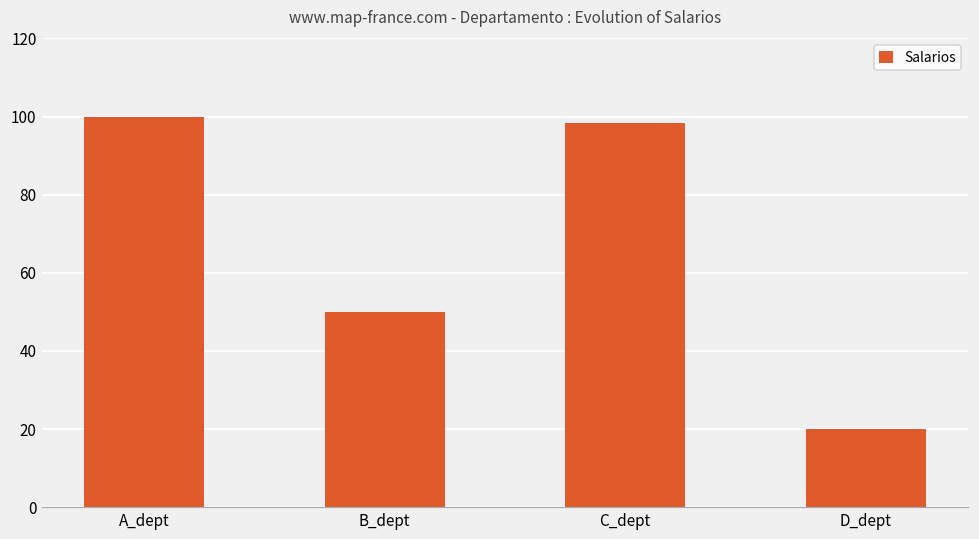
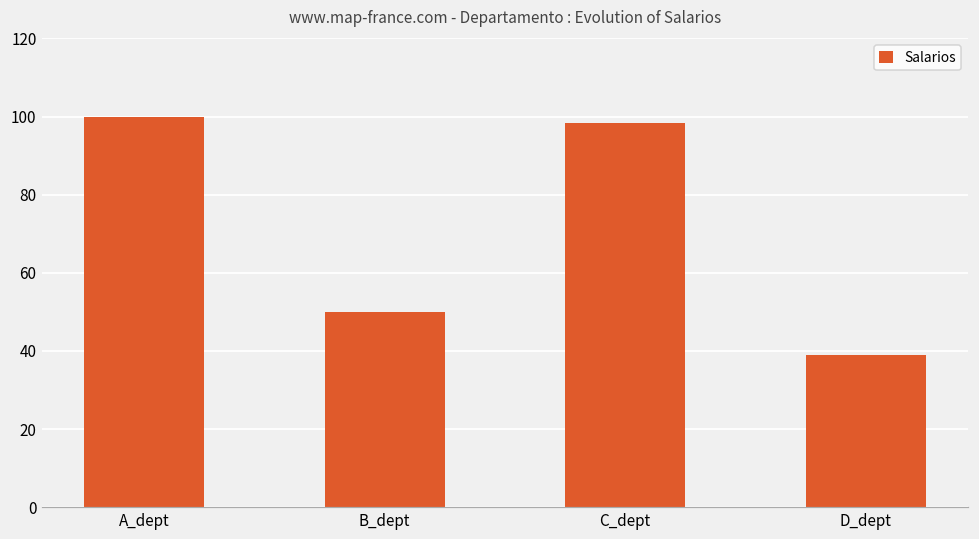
D_dept: 20 -> 39
